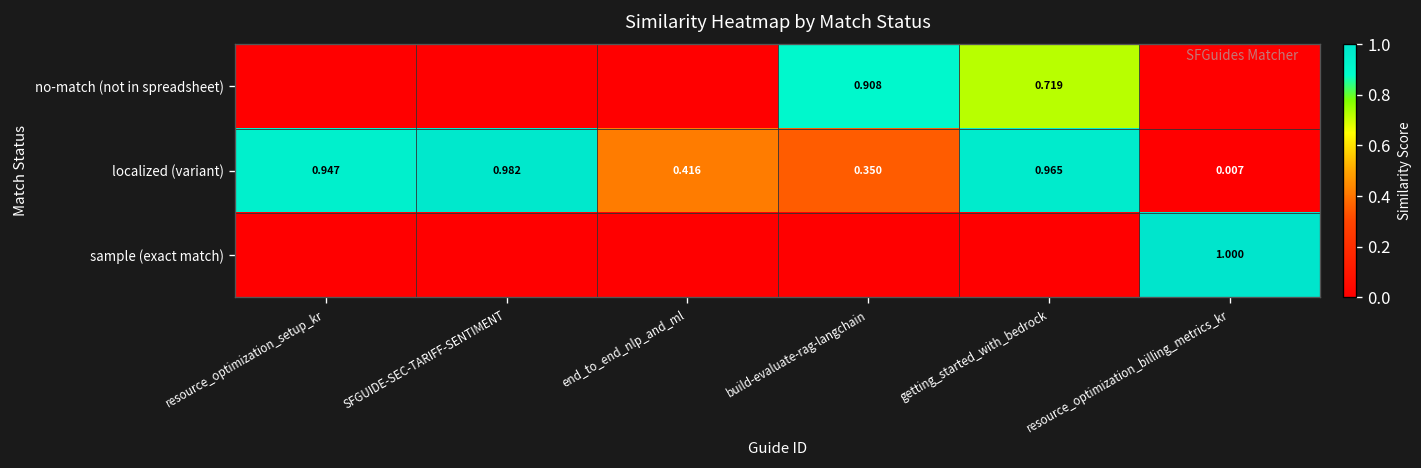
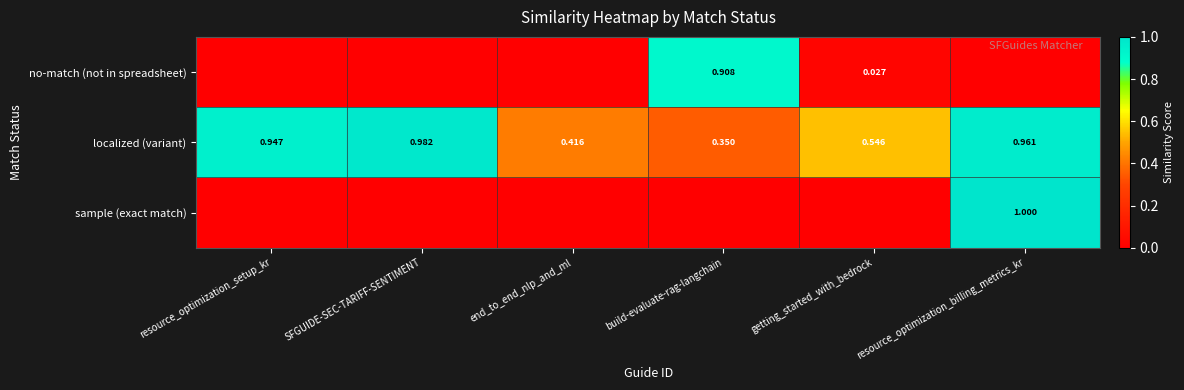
no-match (not in spreadsheet), getting_started_with_bedrock: 0.719 -> 0.027
localized (variant), getting_started_with_bedrock: 0.965 -> 0.546
localized (variant), resource_optimization_billing_metrics_kr: 0.007 -> 0.961
